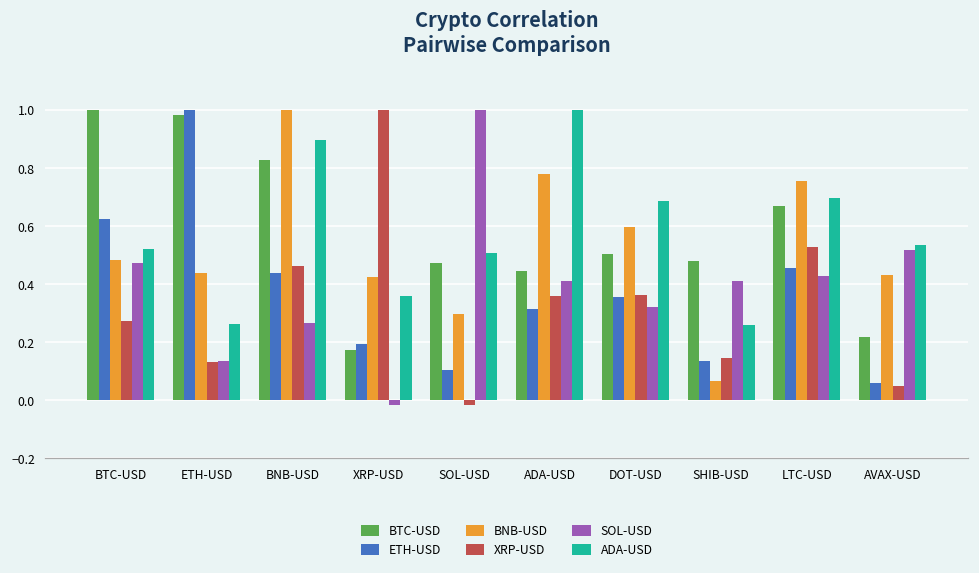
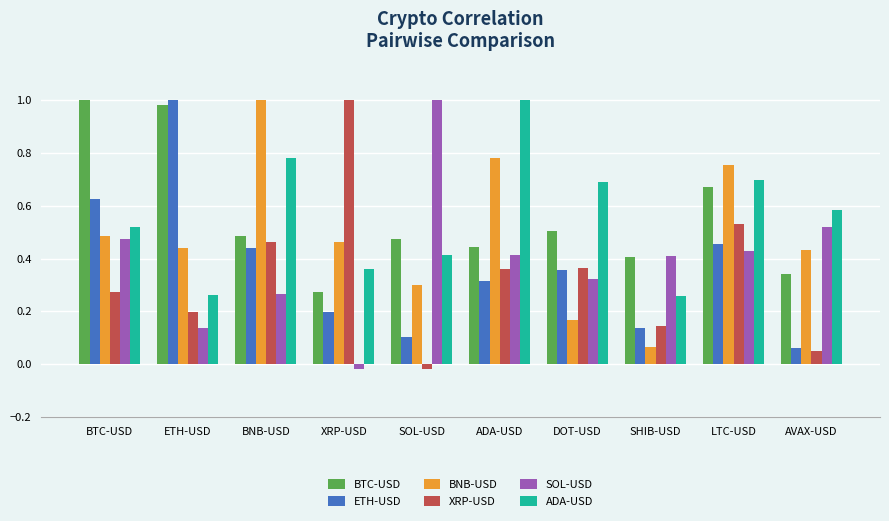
XRP-USD, ETH-USD: 0.13 -> 0.20
BTC-USD, BNB-USD: 0.83 -> 0.48
ADA-USD, BNB-USD: 0.90 -> 0.78
BTC-USD, XRP-USD: 0.17 -> 0.27
BNB-USD, XRP-USD: 0.43 -> 0.46
ADA-USD, SOL-USD: 0.51 -> 0.41
BNB-USD, DOT-USD: 0.60 -> 0.17
BTC-USD, SHIB-USD: 0.48 -> 0.41
BTC-USD, AVAX-USD: 0.22 -> 0.34
ADA-USD, AVAX-USD: 0.53 -> 0.58
